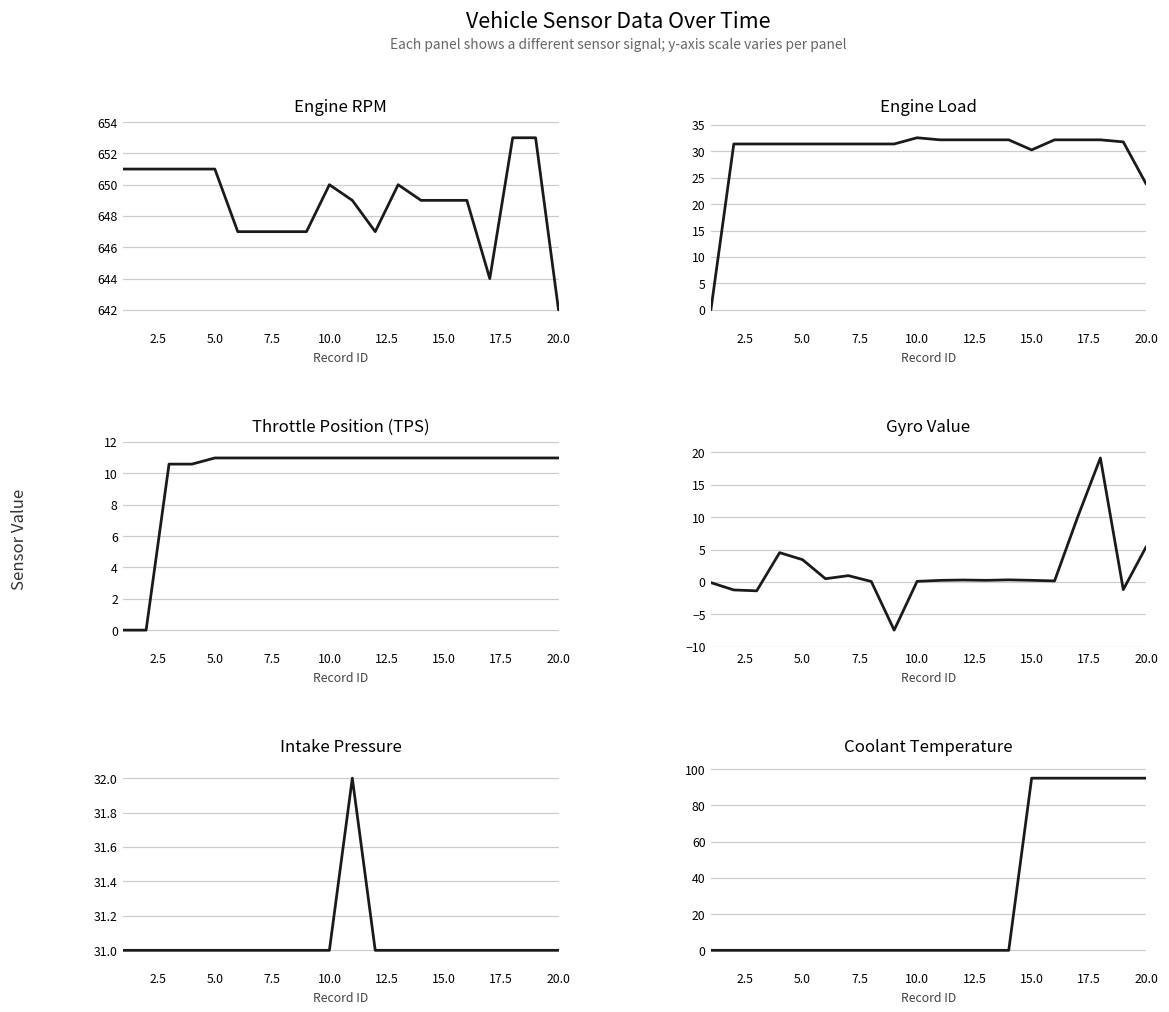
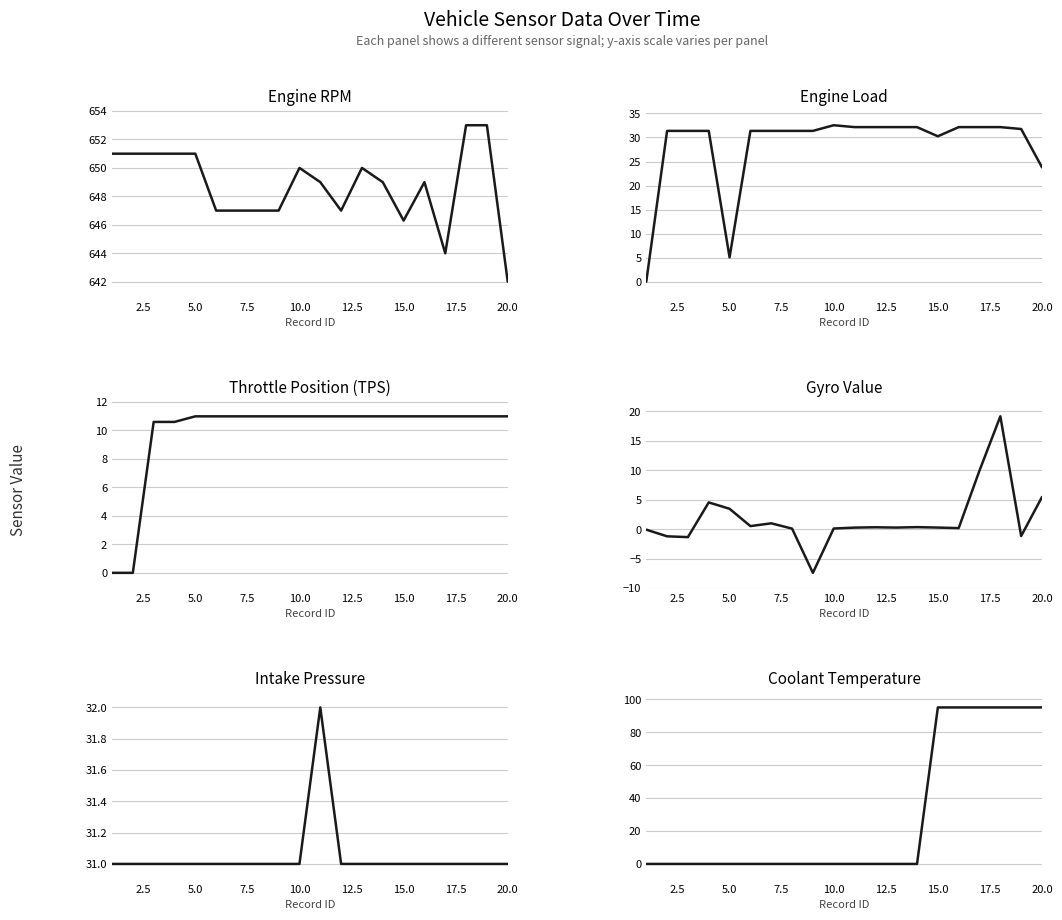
Engine RPM, 15.0: 649.0 -> 646.3
Engine Load, 5.0: 31 -> 5
